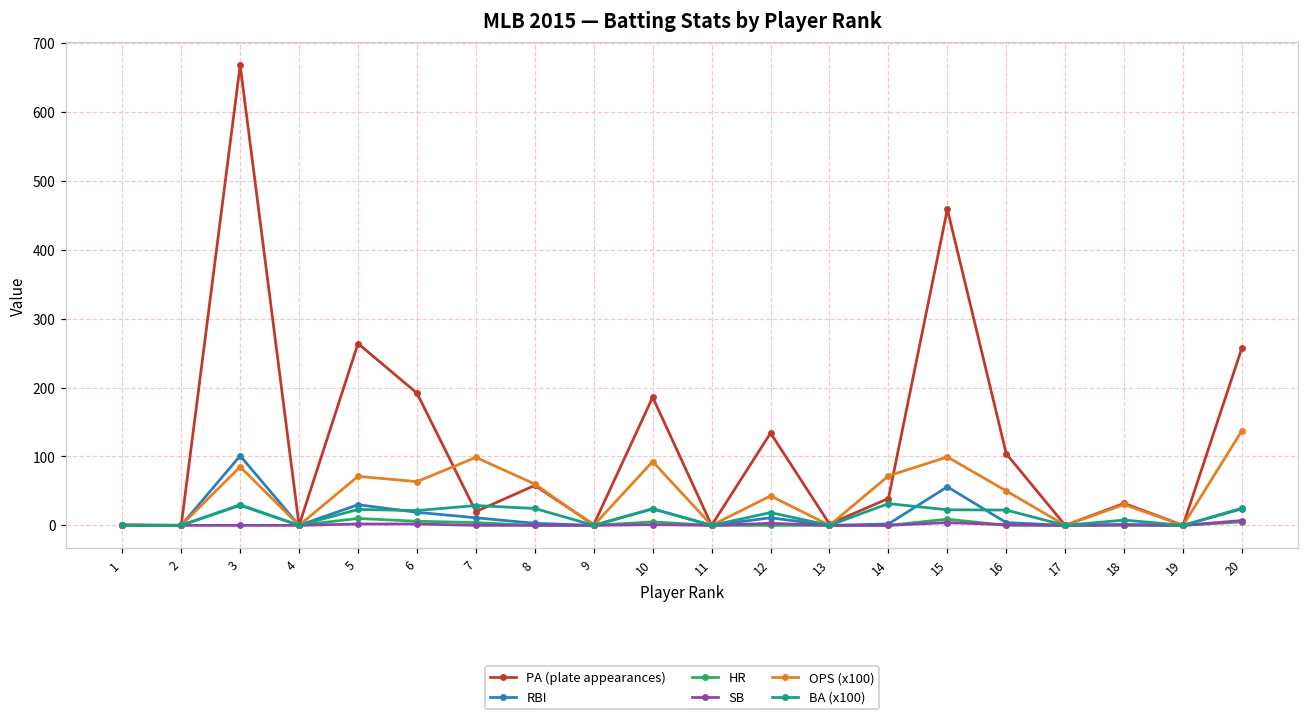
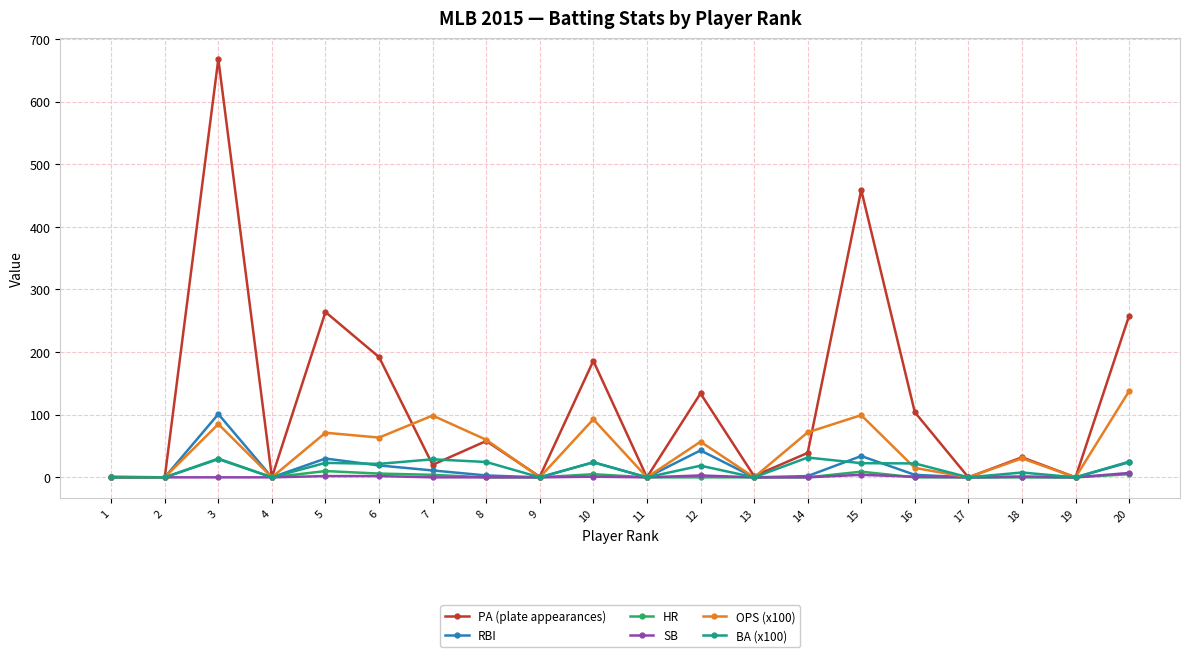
RBI, 12: 10 -> 40
OPS (x100), 12: 40 -> 60
RBI, 15: 60 -> 30
OPS (x100), 16: 50 -> 20
